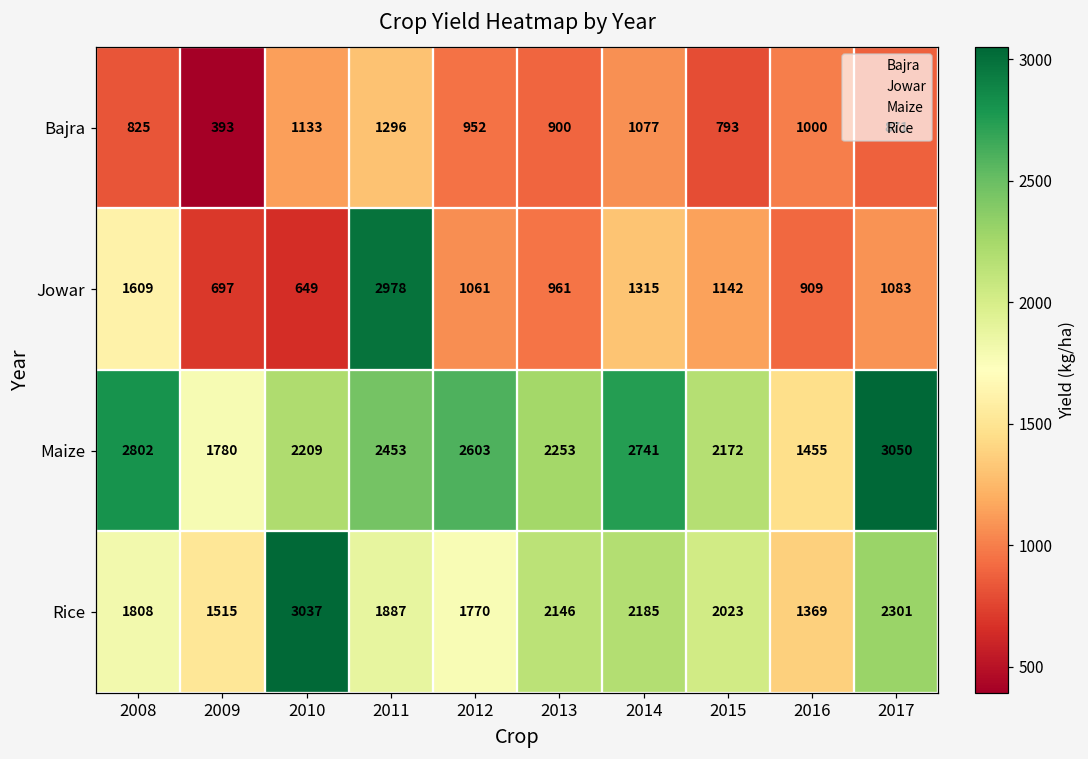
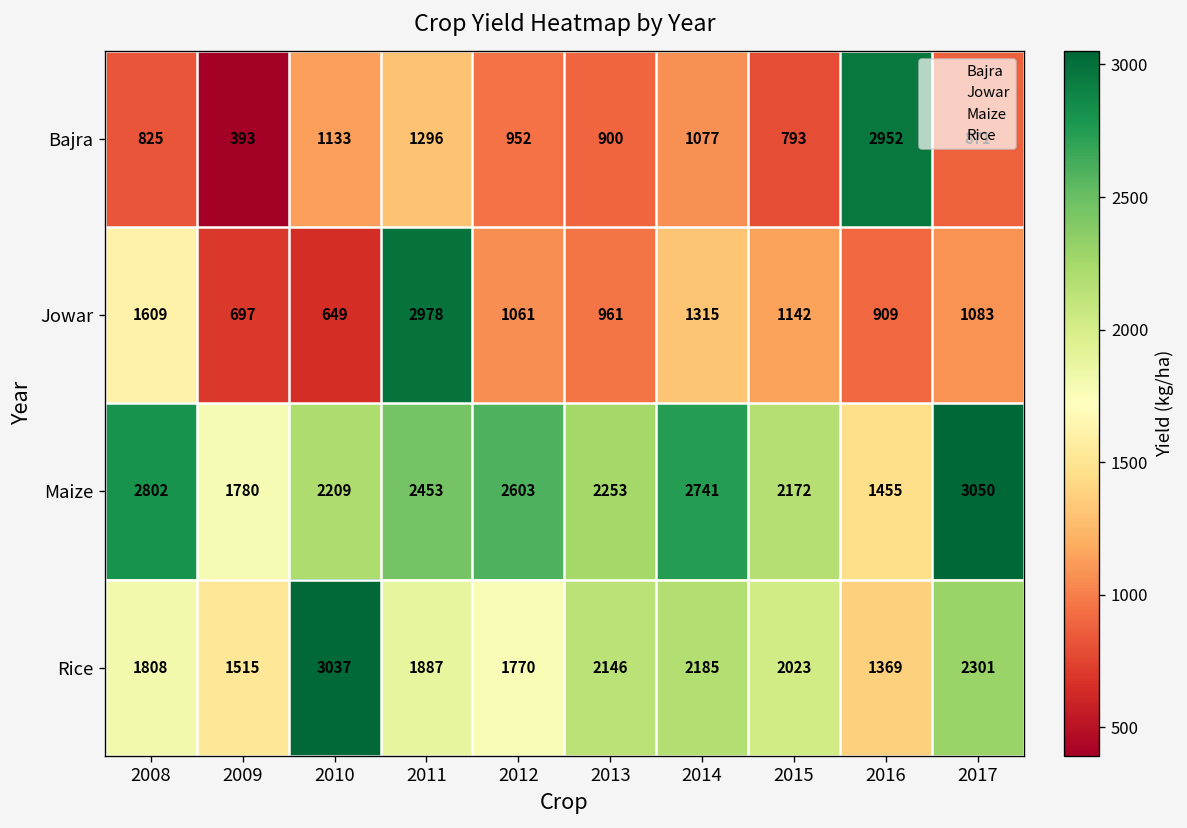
Bajra, 2016: 1000 -> 2952
